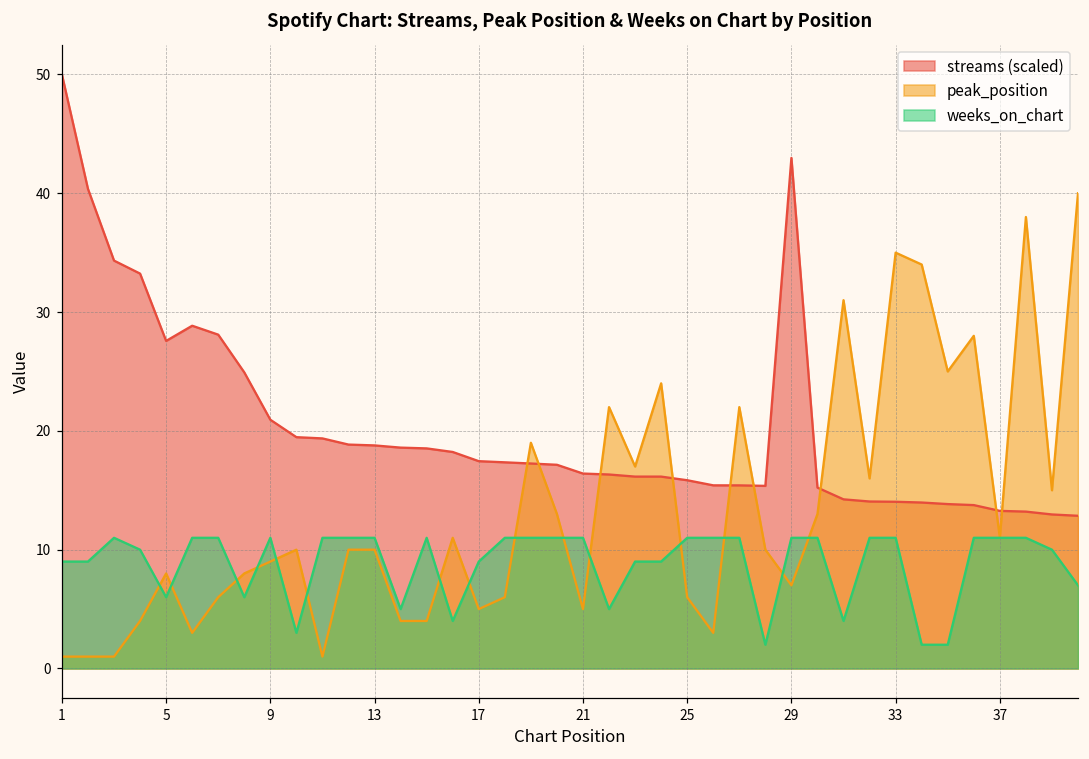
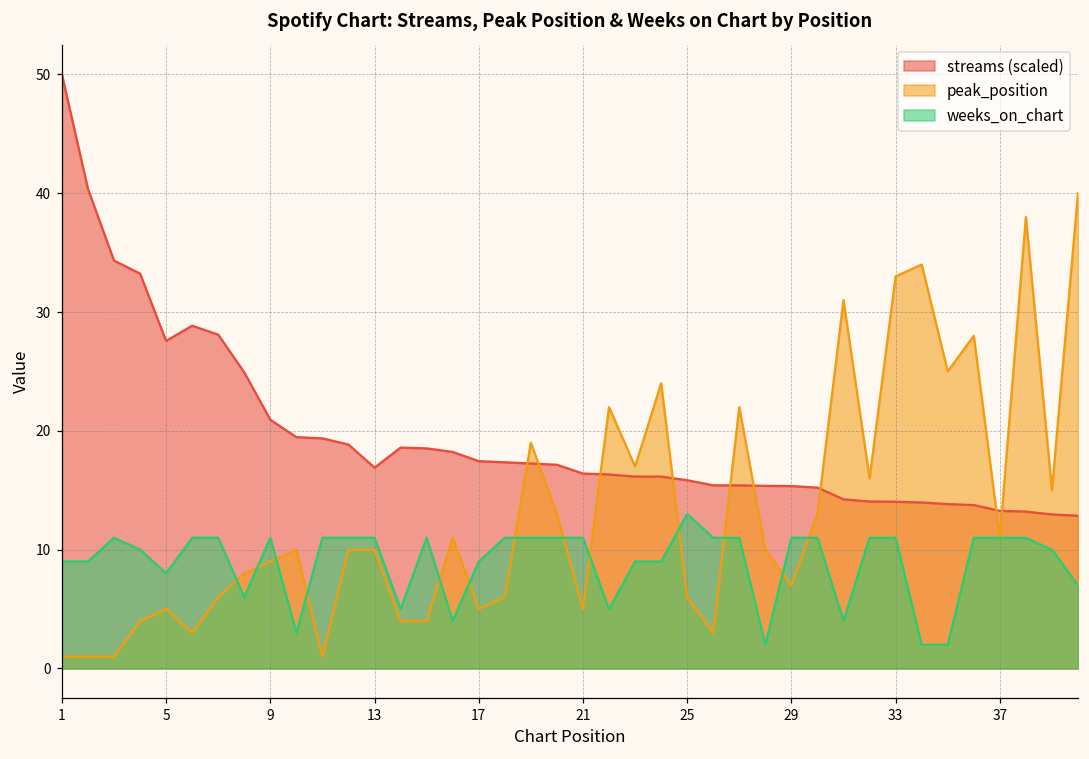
peak_position, 5: 8 -> 5
weeks_on_chart, 5: 6 -> 8
streams (scaled), 13: 18.8 -> 16.9
weeks_on_chart, 25: 11 -> 13
streams (scaled), 29: 43.0 -> 15.4
peak_position, 33: 35 -> 33
